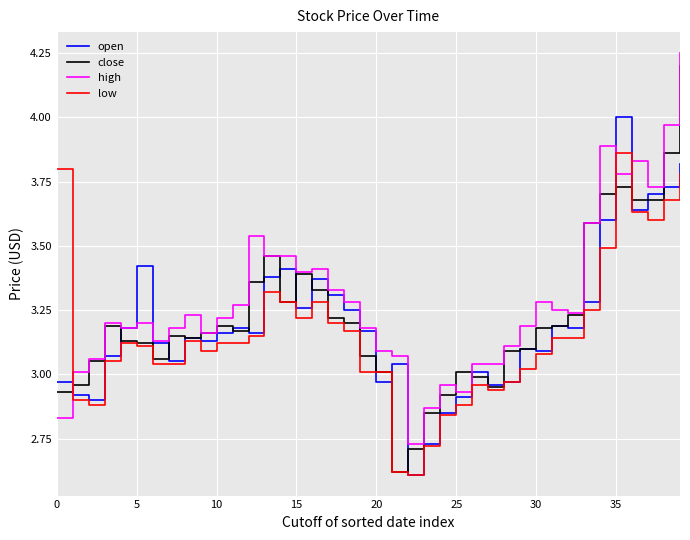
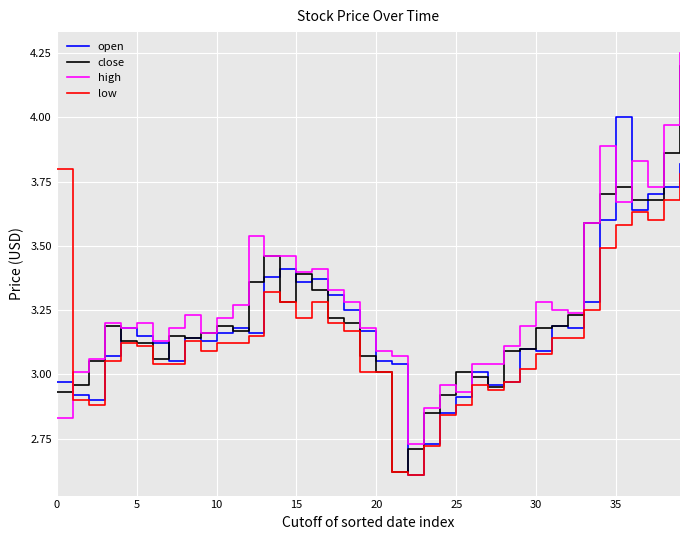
open, 5: 3.42 -> 3.15
open, 15: 3.26 -> 3.36
open, 20: 2.97 -> 3.05
high, 35: 3.78 -> 3.67
low, 35: 3.86 -> 3.58
